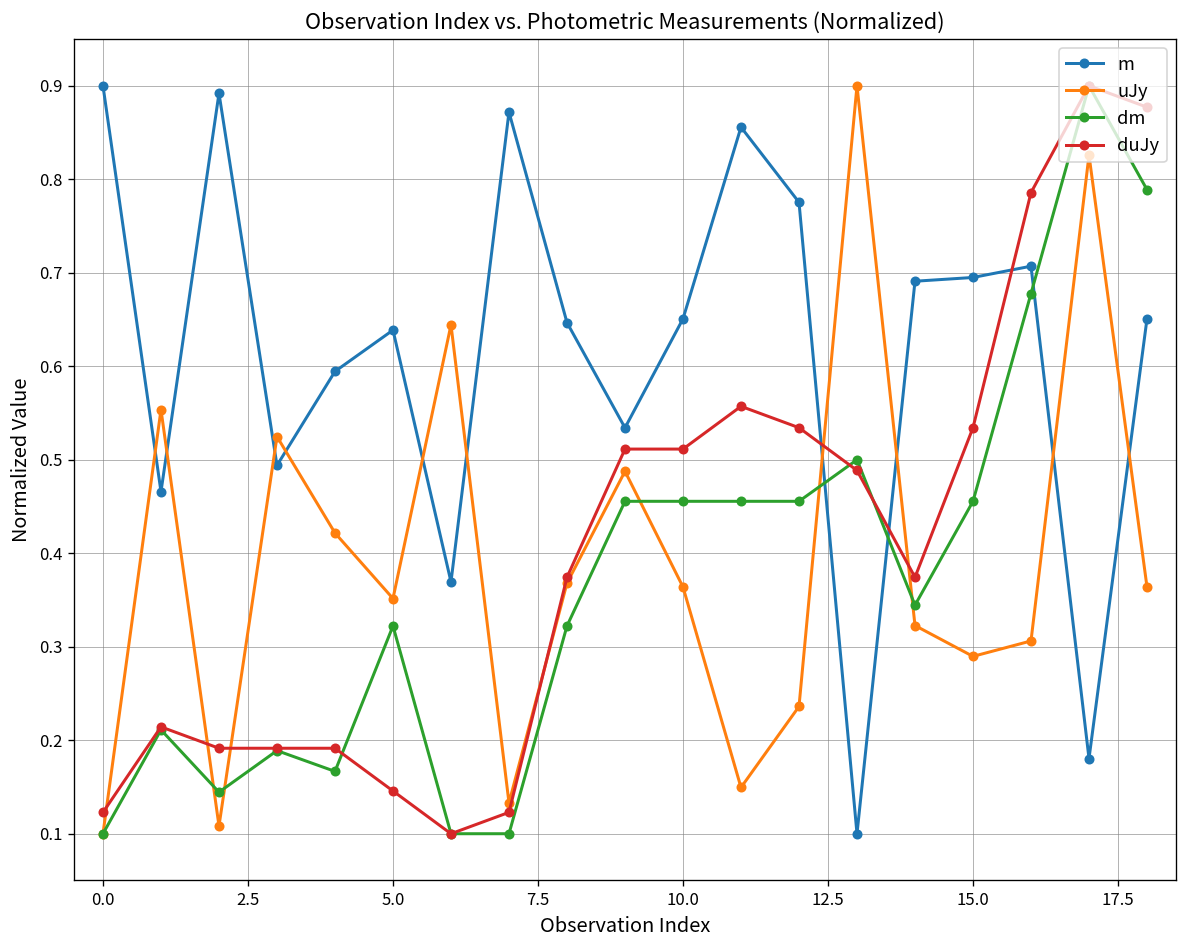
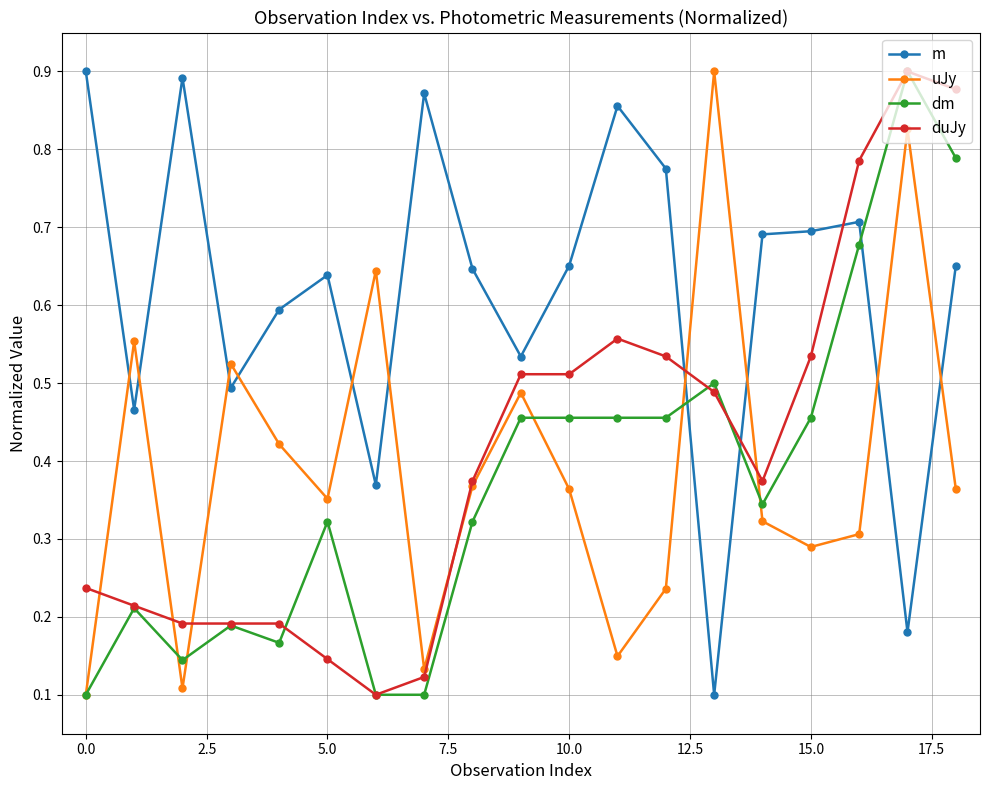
duJy, 0.0: 0.12 -> 0.24
